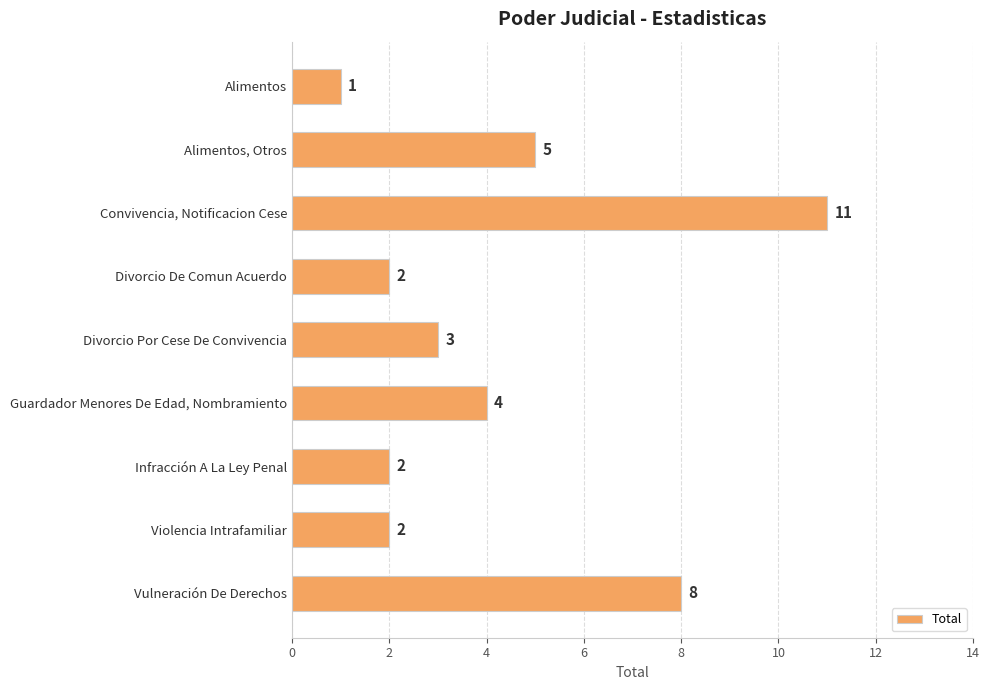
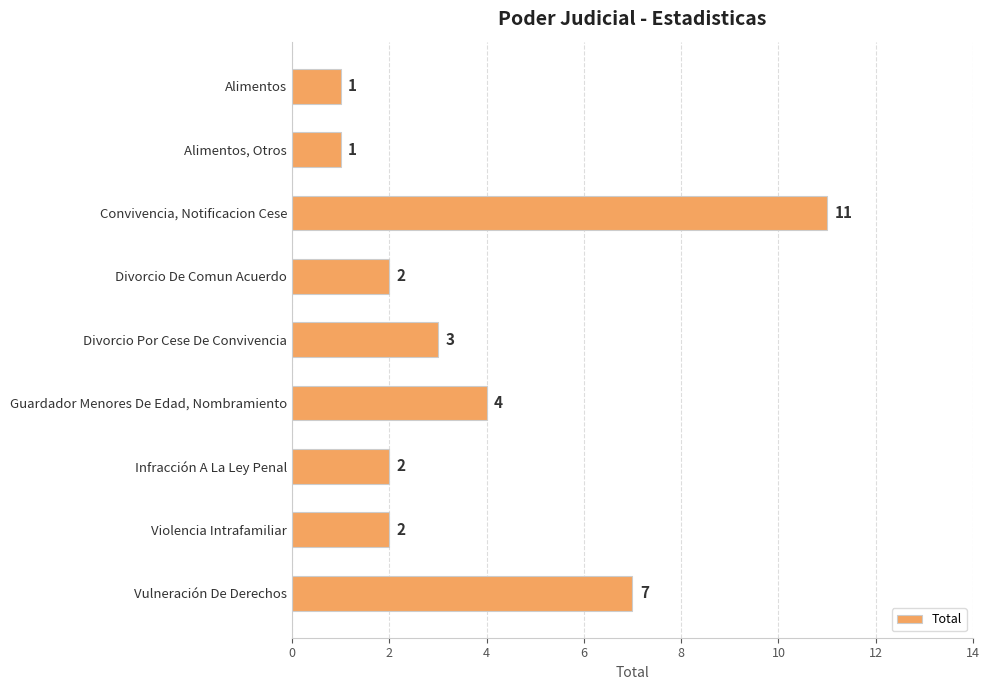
Alimentos, Otros: 5 -> 1
Vulneración De Derechos: 8 -> 7
